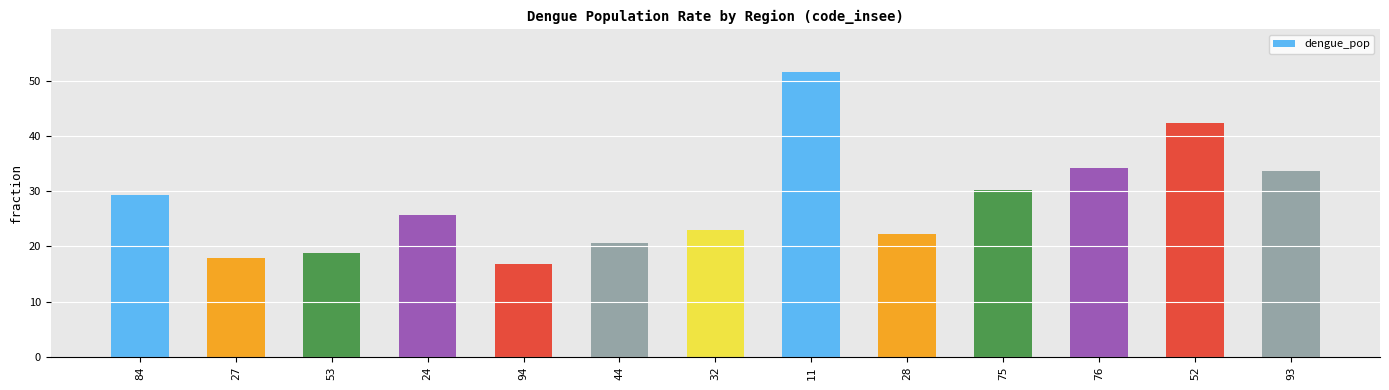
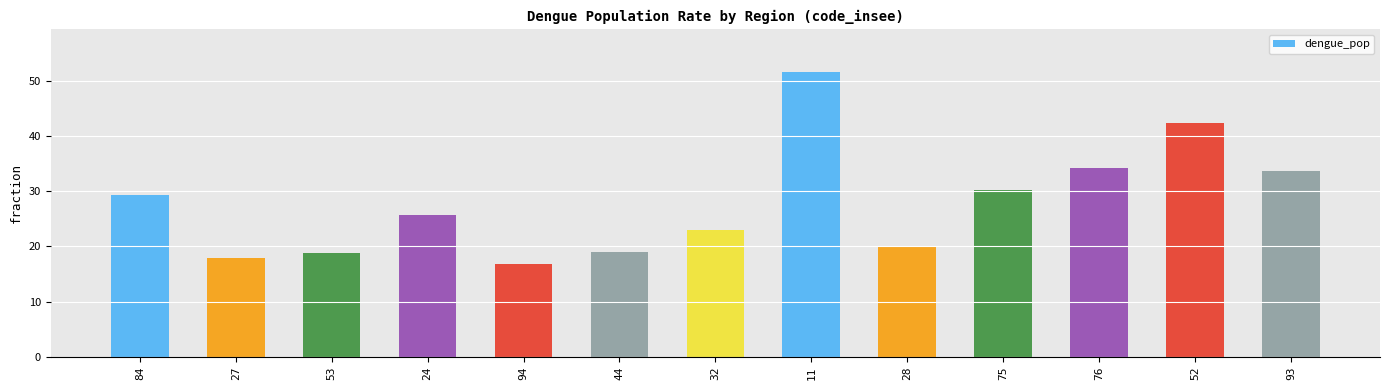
44: 21 -> 19
28: 22 -> 20
